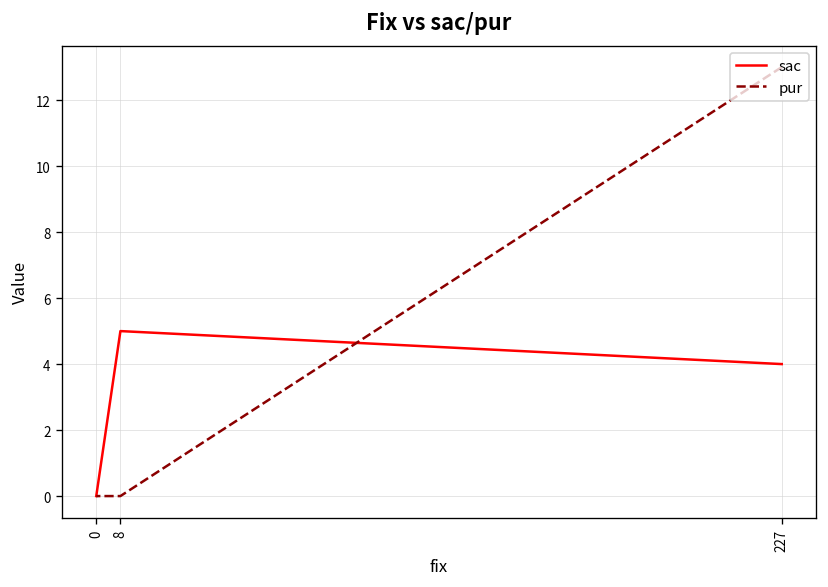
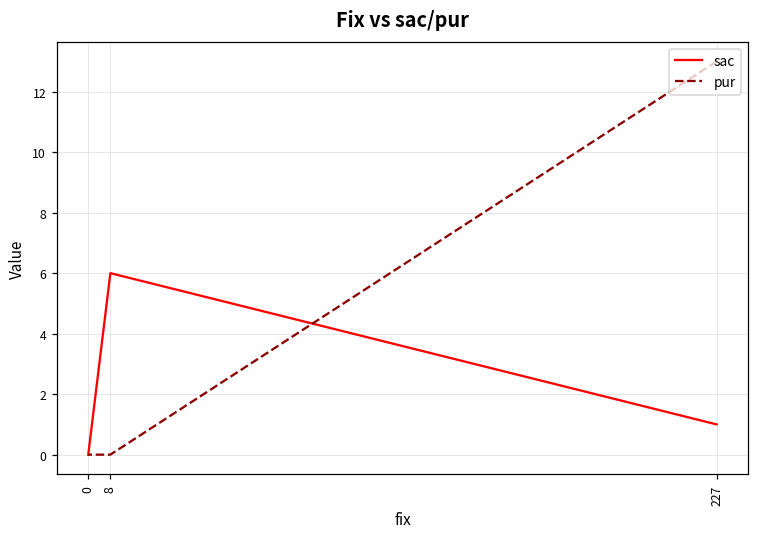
sac, 8: 5 -> 6
sac, 227: 4 -> 1
